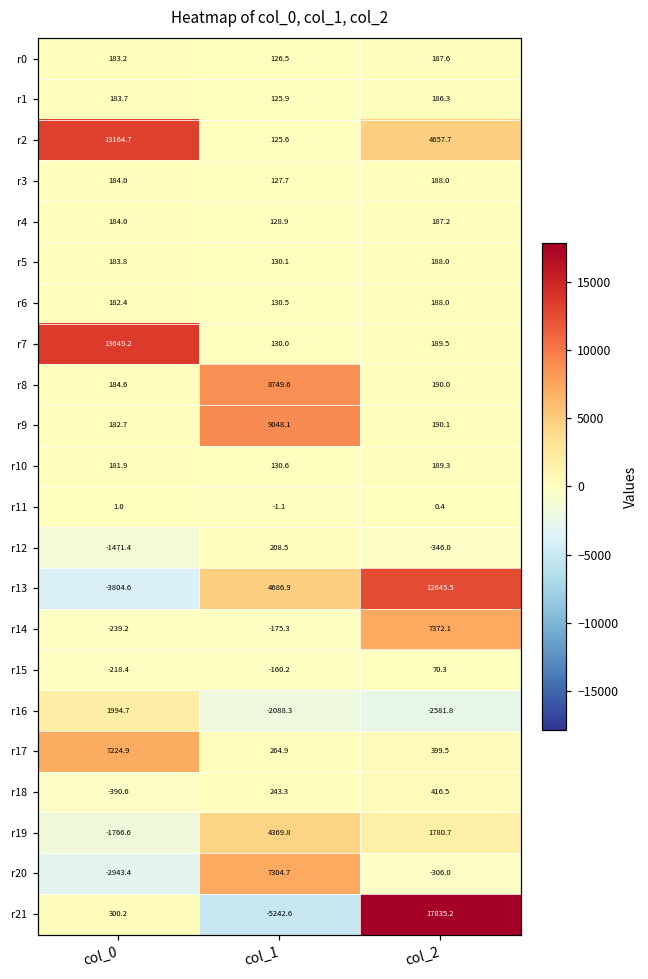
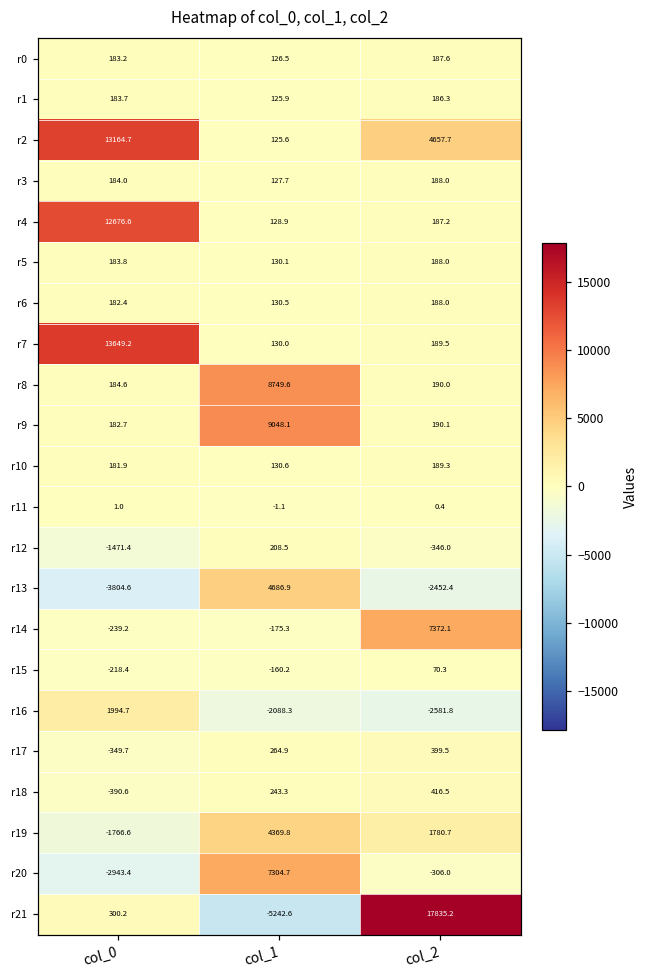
r4, col_0: 184.0 -> 12676.6
r13, col_2: 12645.5 -> -2452.4
r17, col_0: 7224.9 -> -349.7
